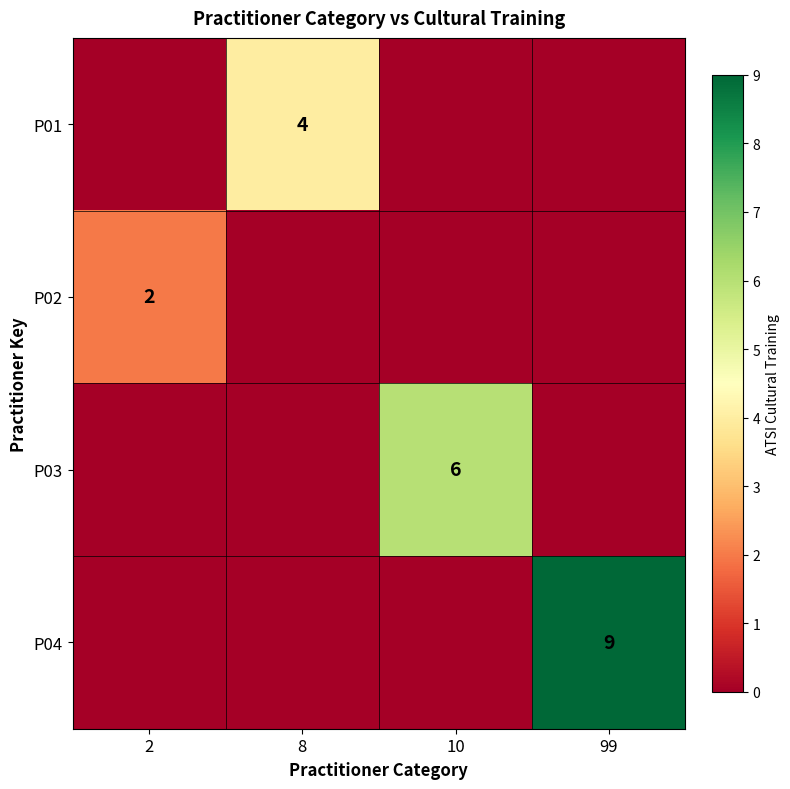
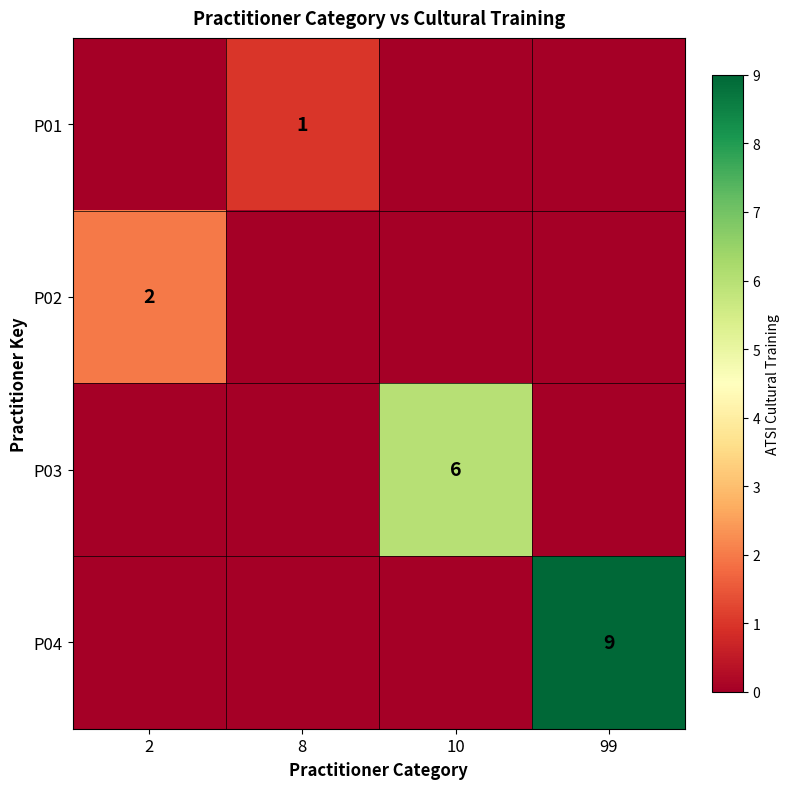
P01, 8: 4 -> 1
